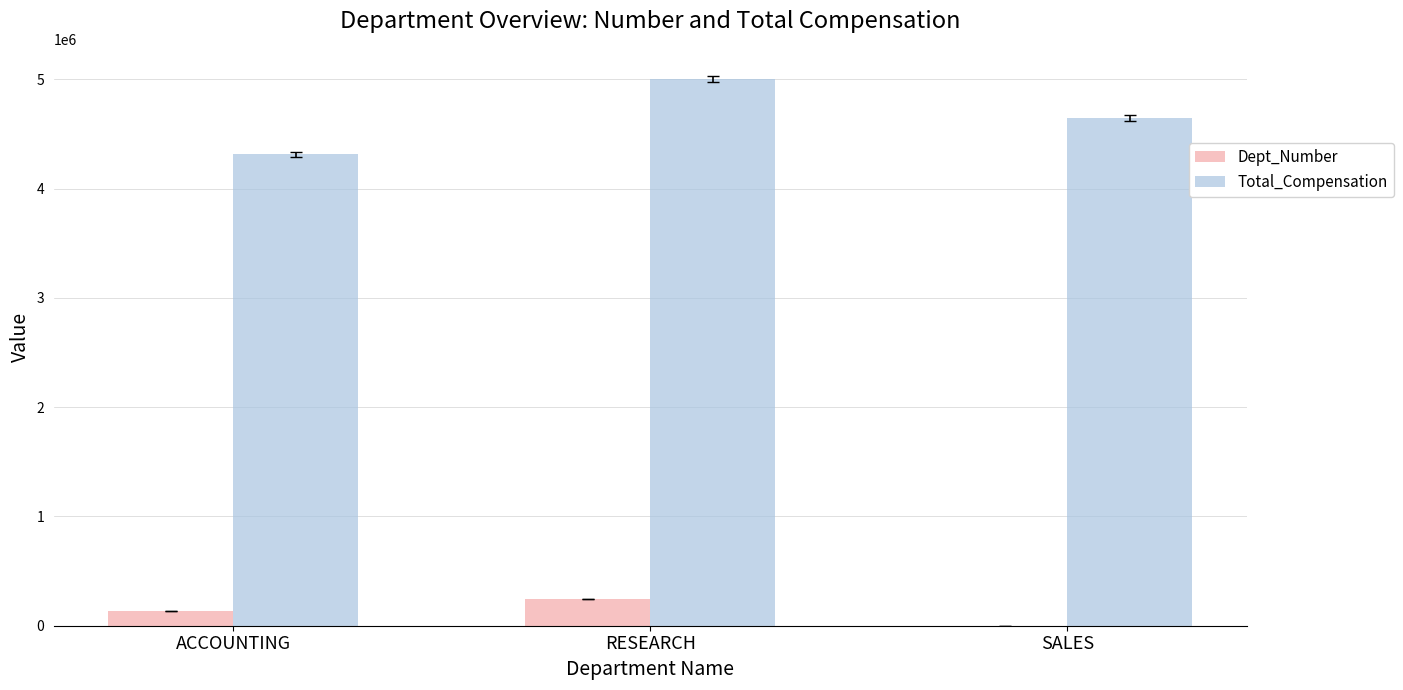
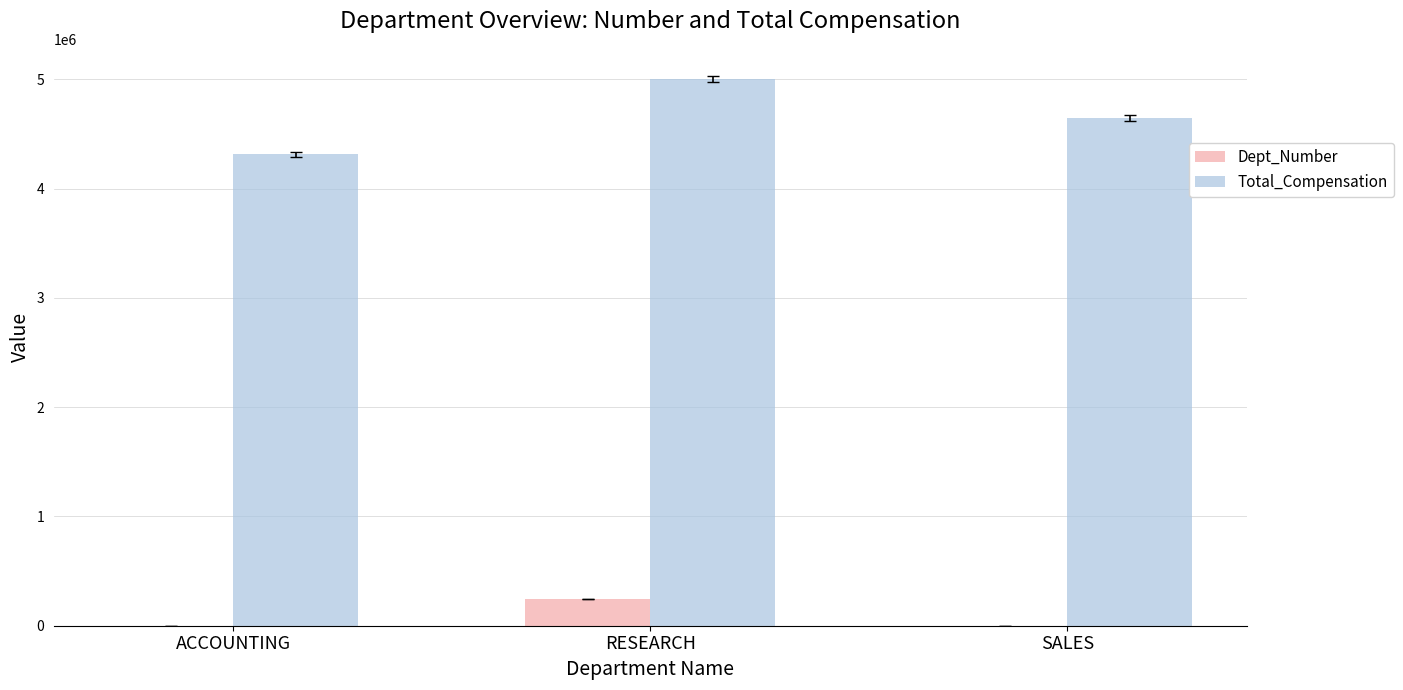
Dept_Number, ACCOUNTING: 130000 -> 0
